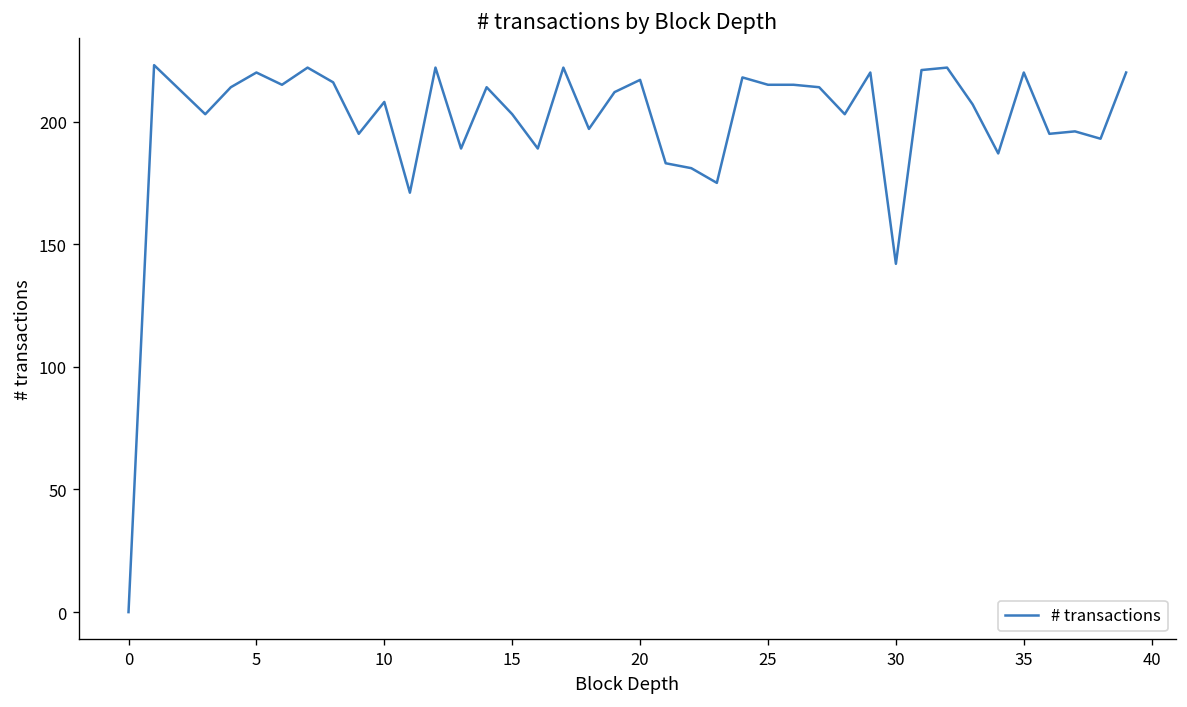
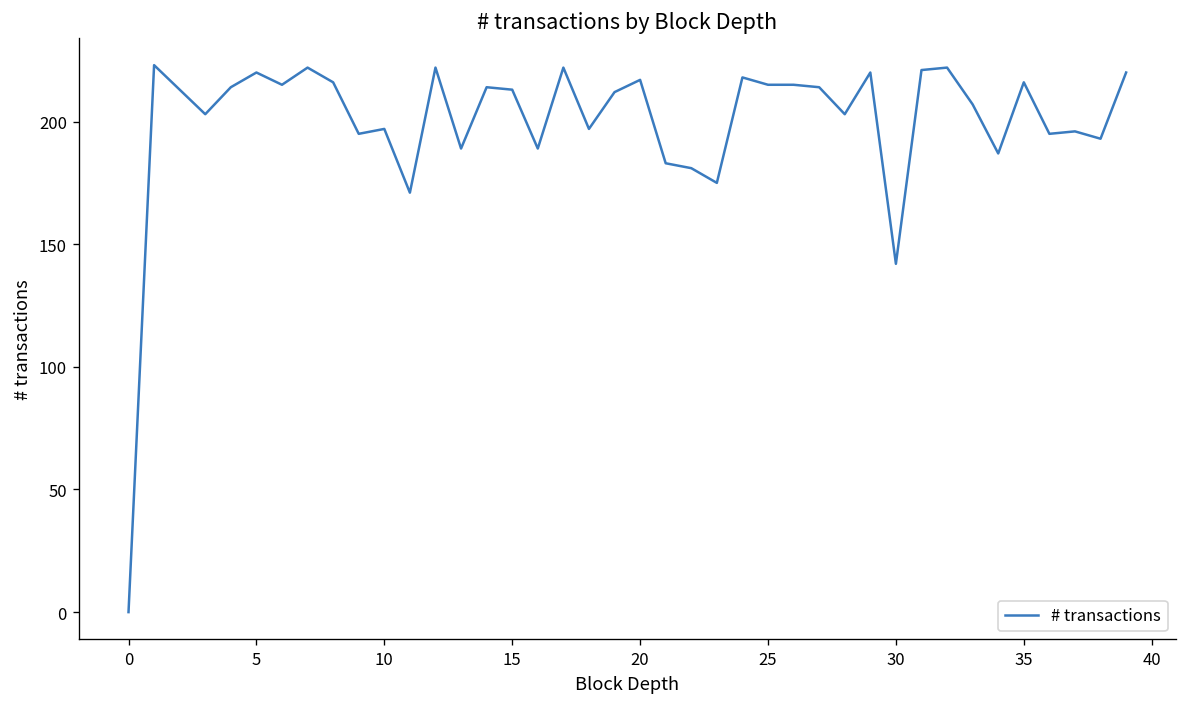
10: 208 -> 197
15: 203 -> 213
35: 220 -> 216
